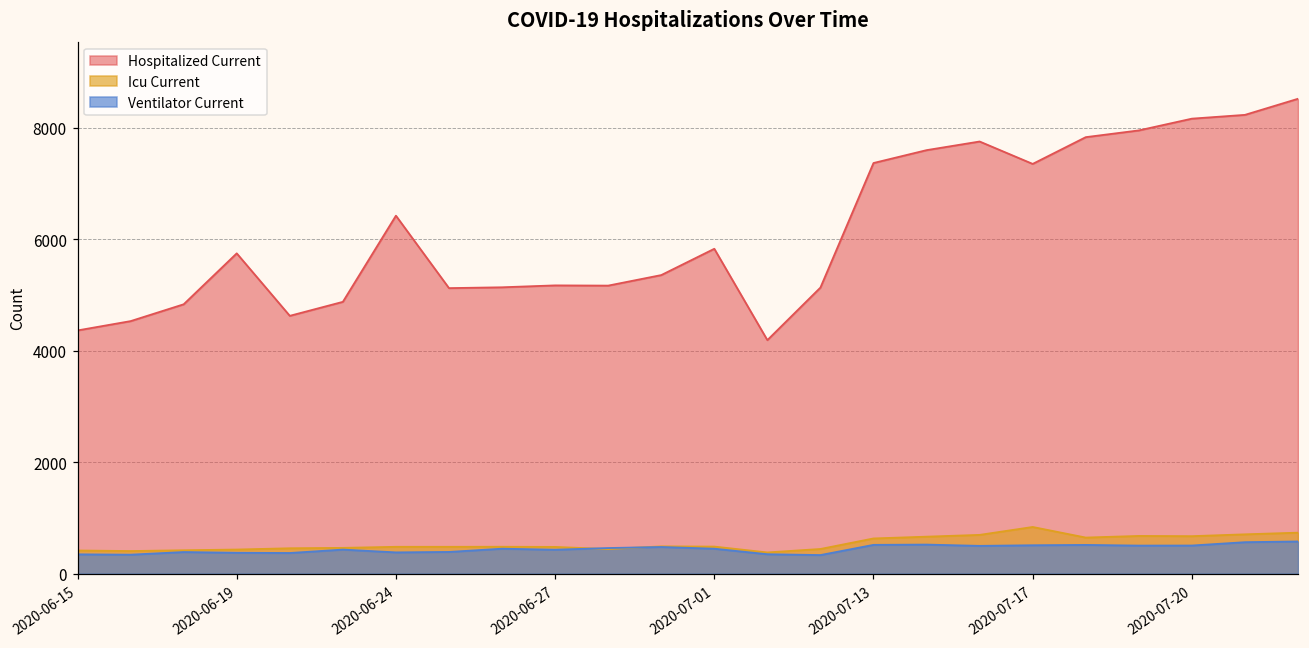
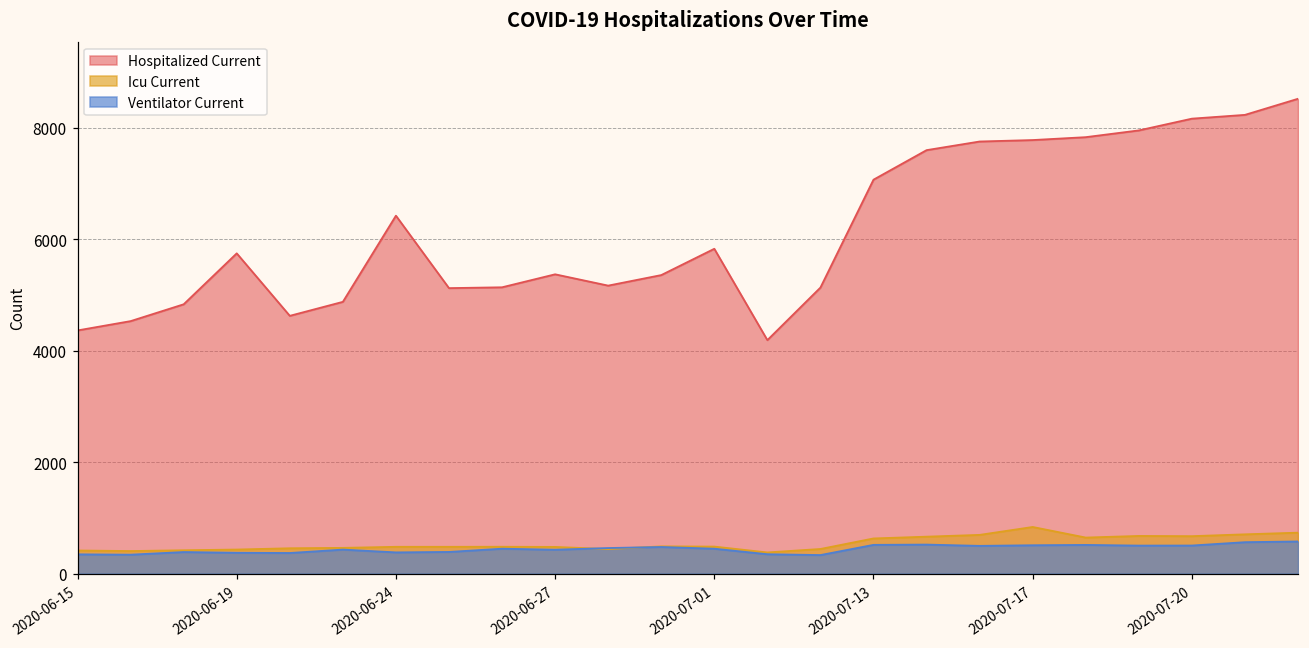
Hospitalized Current, 2020-06-27: 5200 -> 5400
Hospitalized Current, 2020-07-13: 7400 -> 7100
Hospitalized Current, 2020-07-17: 7400 -> 7800
